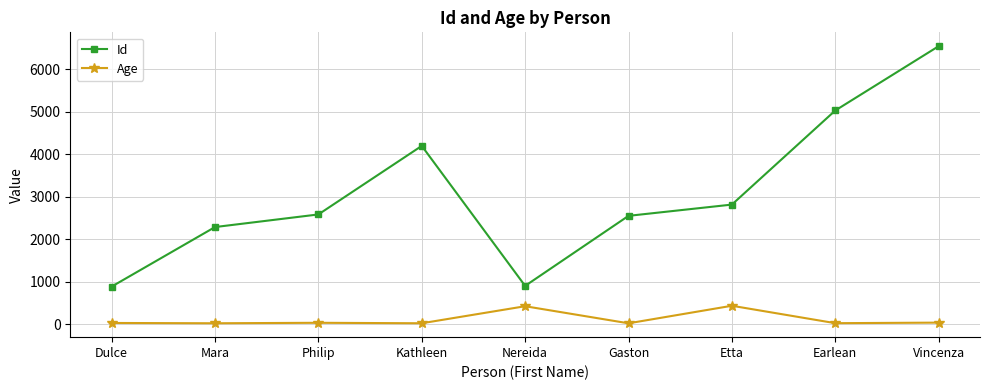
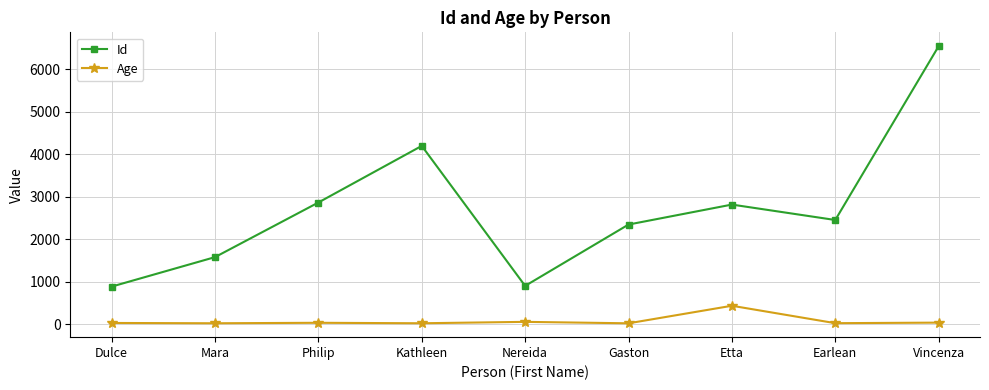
Id, Mara: 2300 -> 1600
Id, Philip: 2600 -> 2900
Age, Nereida: 400 -> 100
Id, Gaston: 2600 -> 2300
Id, Earlean: 5000 -> 2500
